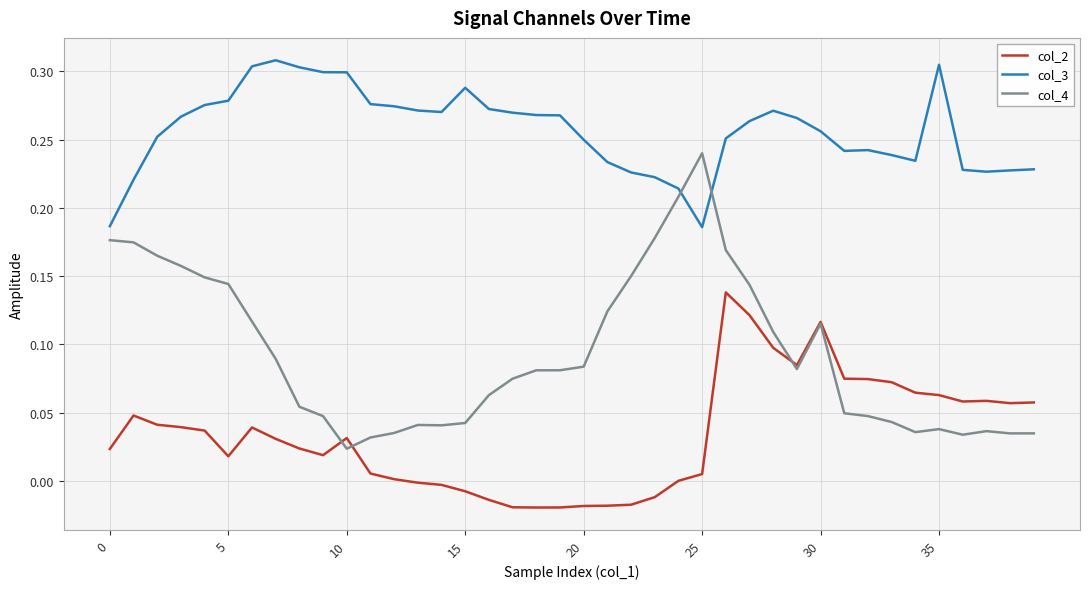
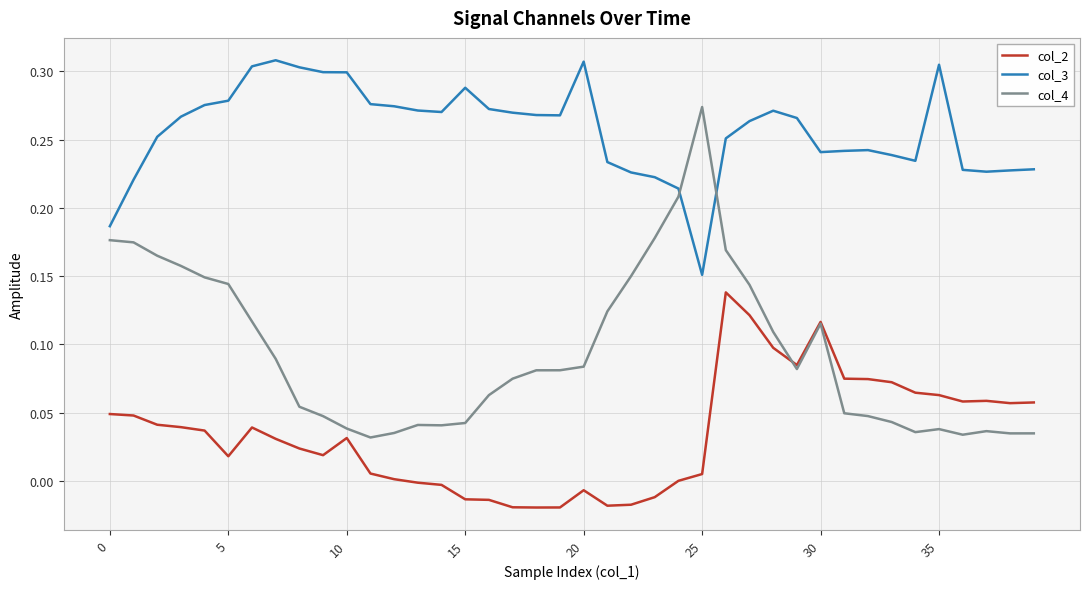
col_2, 0: 0.024 -> 0.049
col_4, 10: 0.024 -> 0.038
col_2, 15: -0.007 -> -0.013
col_2, 20: -0.018 -> -0.007
col_3, 20: 0.250 -> 0.307
col_3, 25: 0.186 -> 0.151
col_4, 25: 0.240 -> 0.274
col_3, 30: 0.256 -> 0.241
